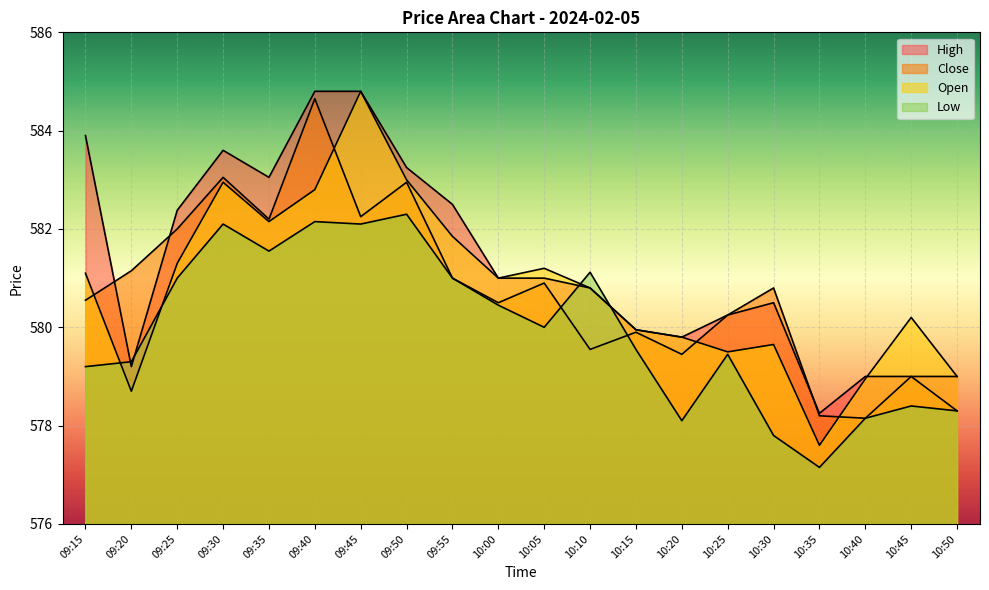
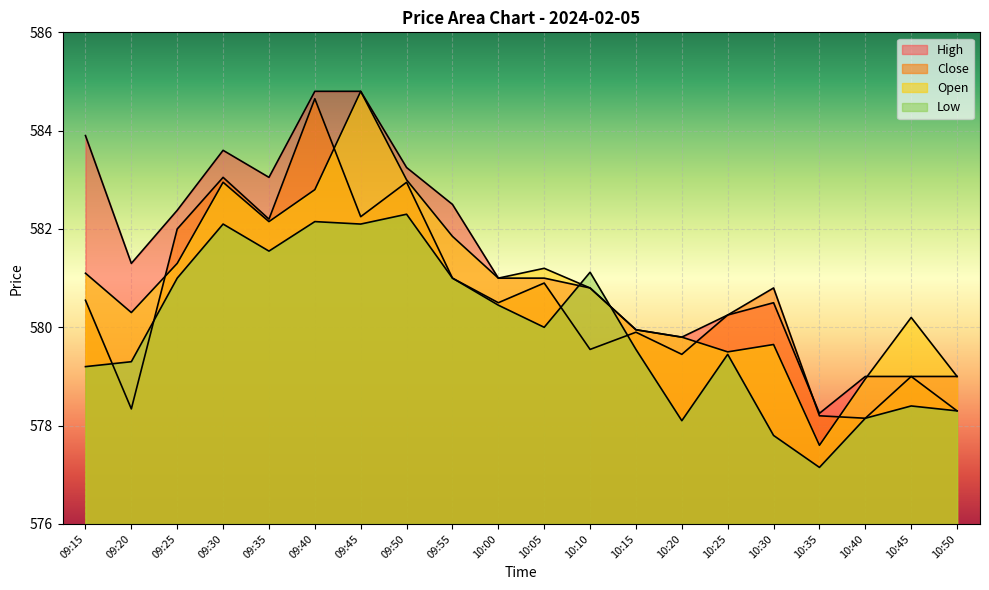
High, 09:20: 579.2 -> 581.3
Close, 09:20: 581.2 -> 578.3
Open, 09:20: 578.7 -> 580.3
